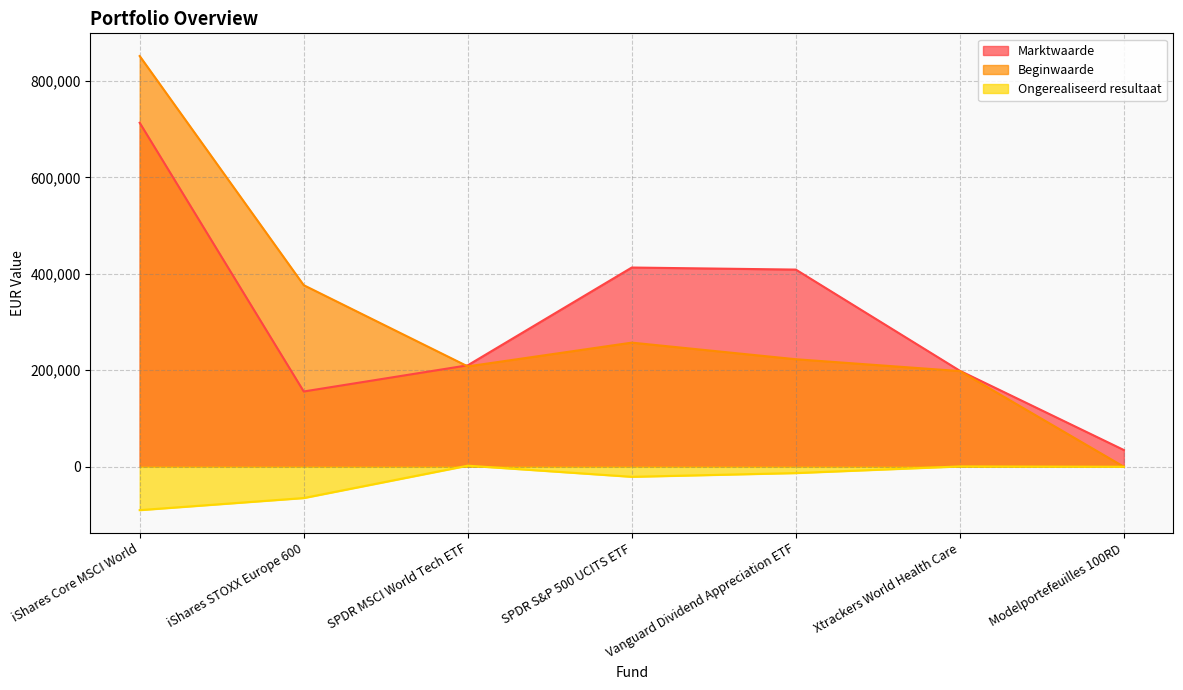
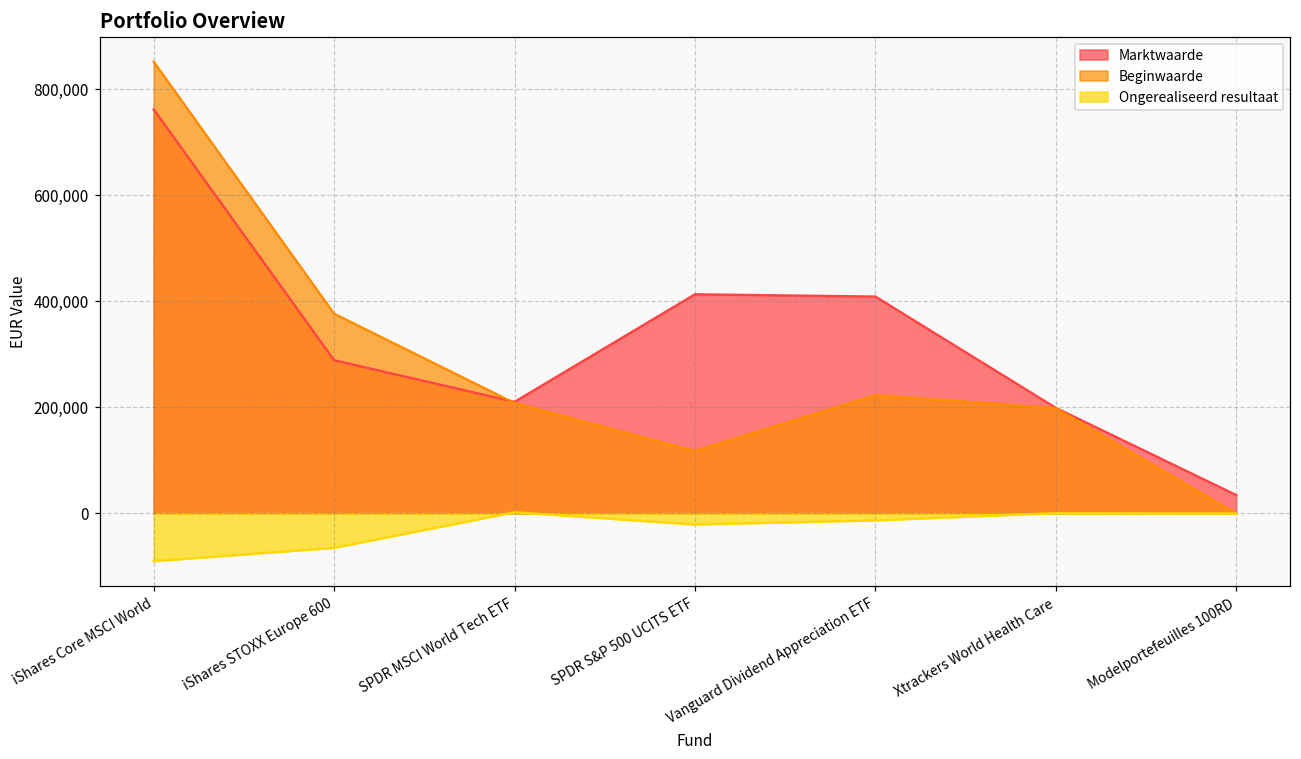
Marktwaarde, iShares Core MSCI World: 710,000 -> 760,000
Marktwaarde, iShares STOXX Europe 600: 160,000 -> 290,000
Beginwaarde, SPDR S&P 500 UCITS ETF: 260,000 -> 120,000
